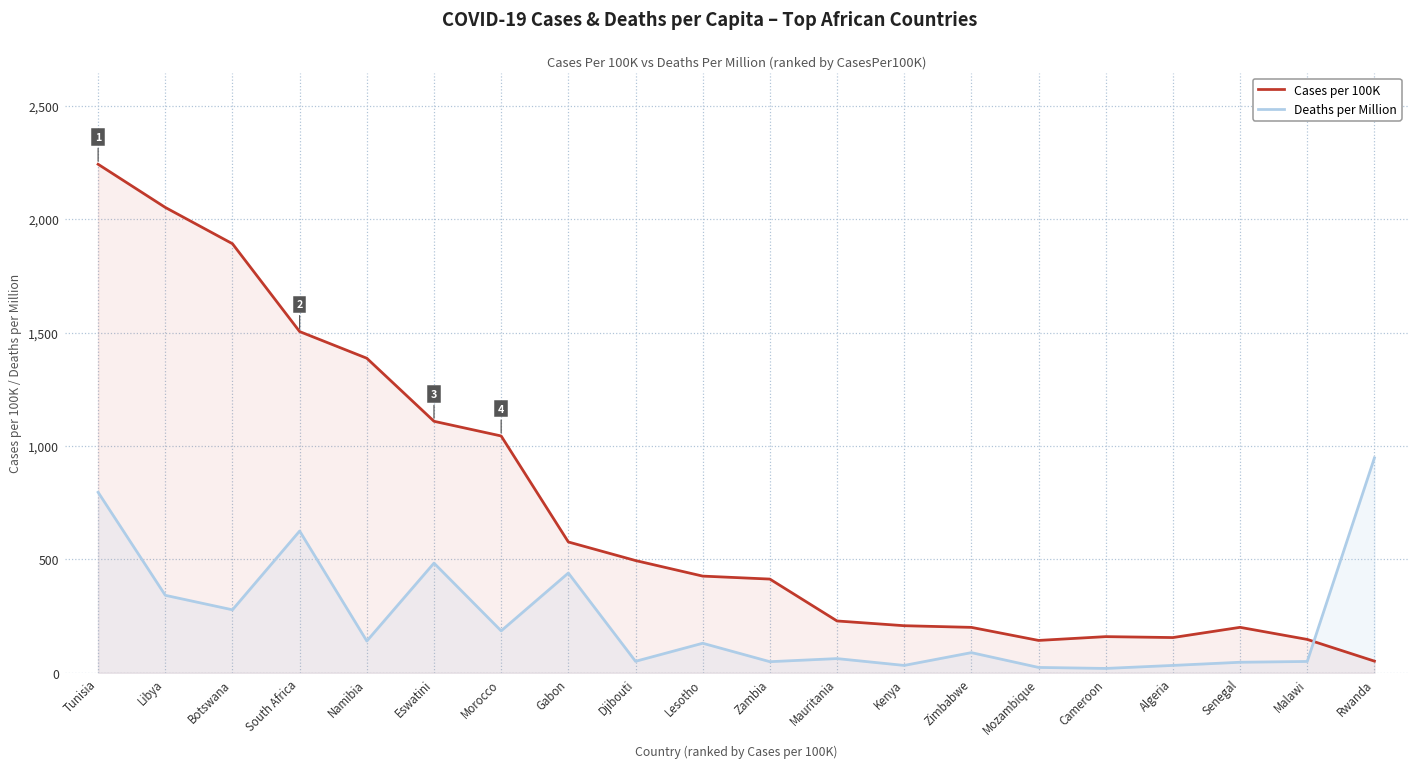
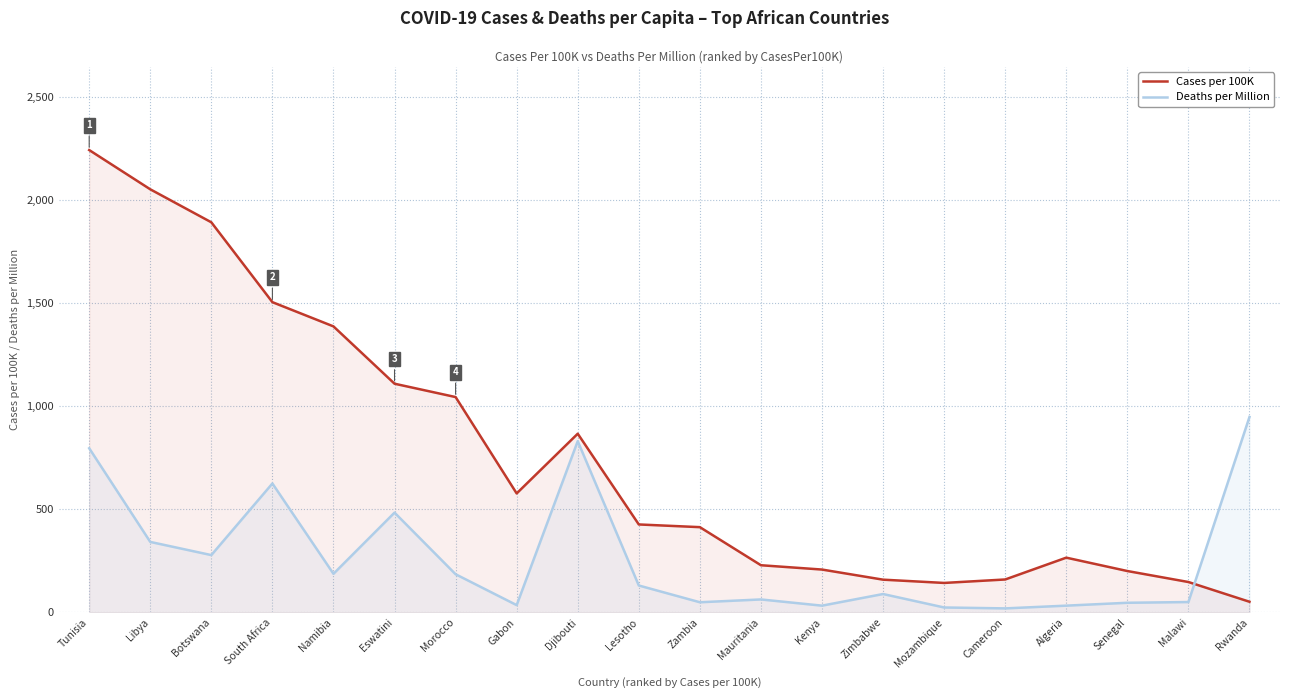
Deaths per Million, Namibia: 140 -> 190
Deaths per Million, Gabon: 440 -> 40
Cases per 100K, Djibouti: 490 -> 870
Deaths per Million, Djibouti: 50 -> 830
Cases per 100K, Zimbabwe: 200 -> 160
Cases per 100K, Algeria: 160 -> 270
